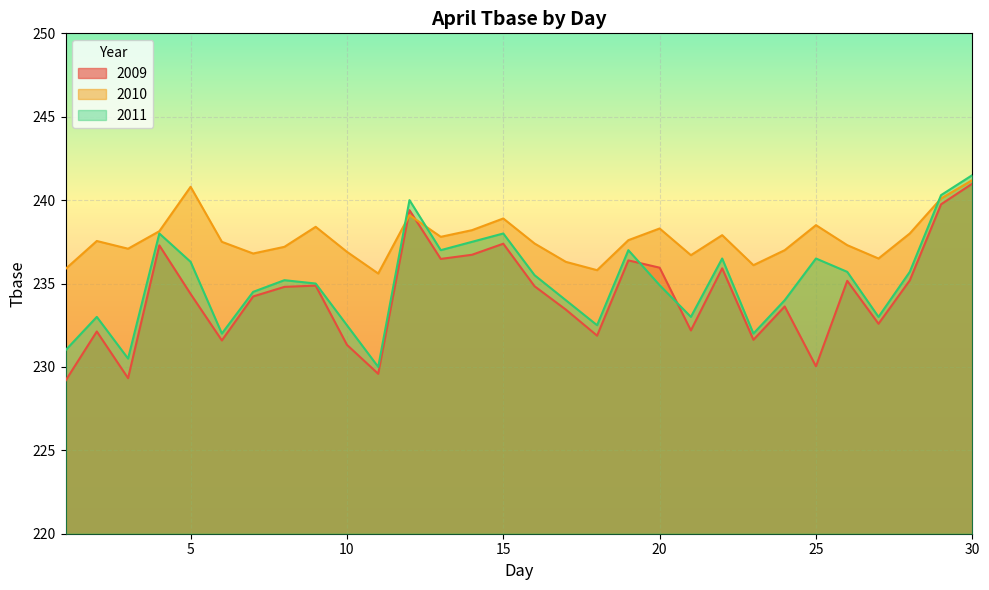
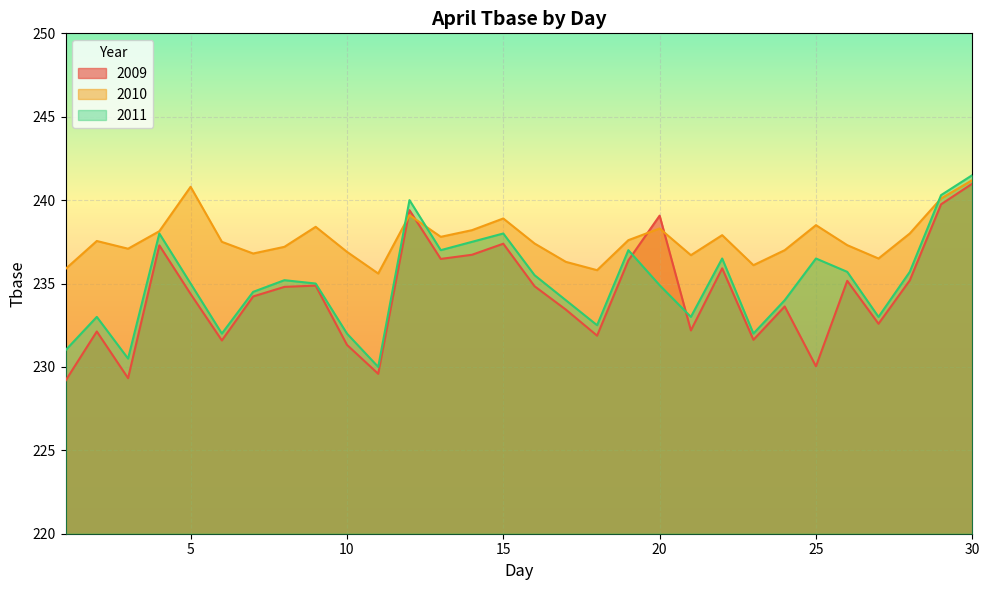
2011, 5: 236.3 -> 235.0
2011, 10: 232.5 -> 232.0
2009, 20: 236.0 -> 239.1
